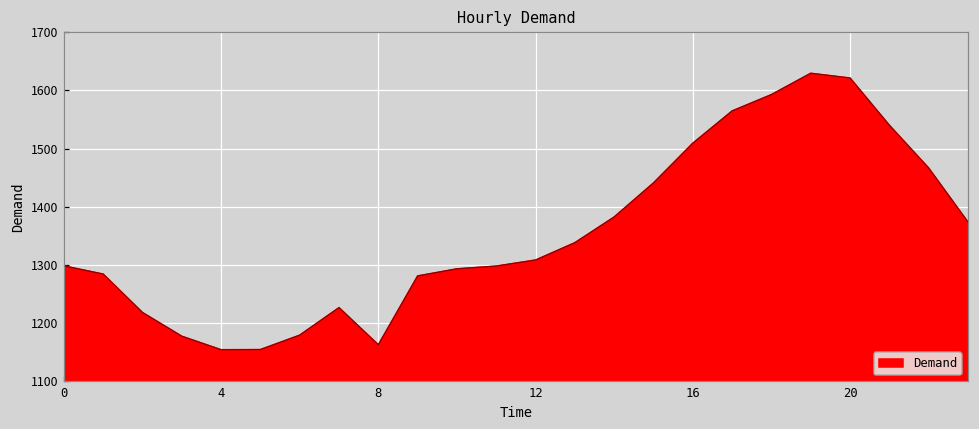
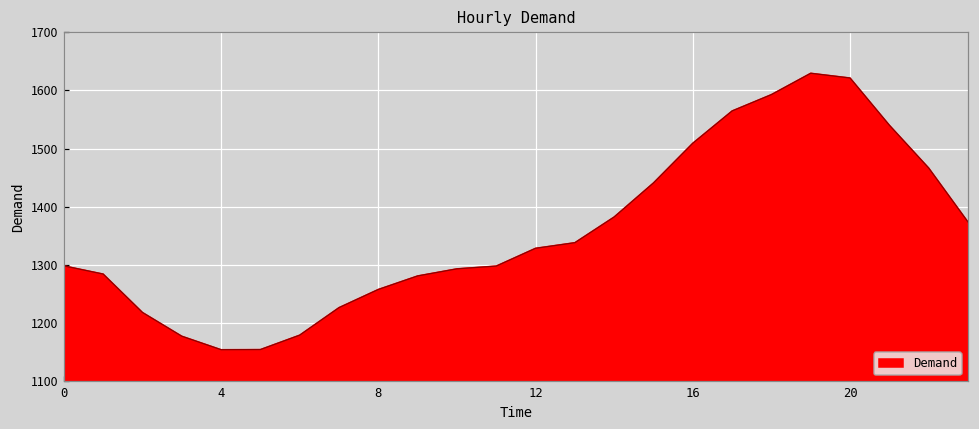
8: 1160 -> 1260
12: 1310 -> 1330
